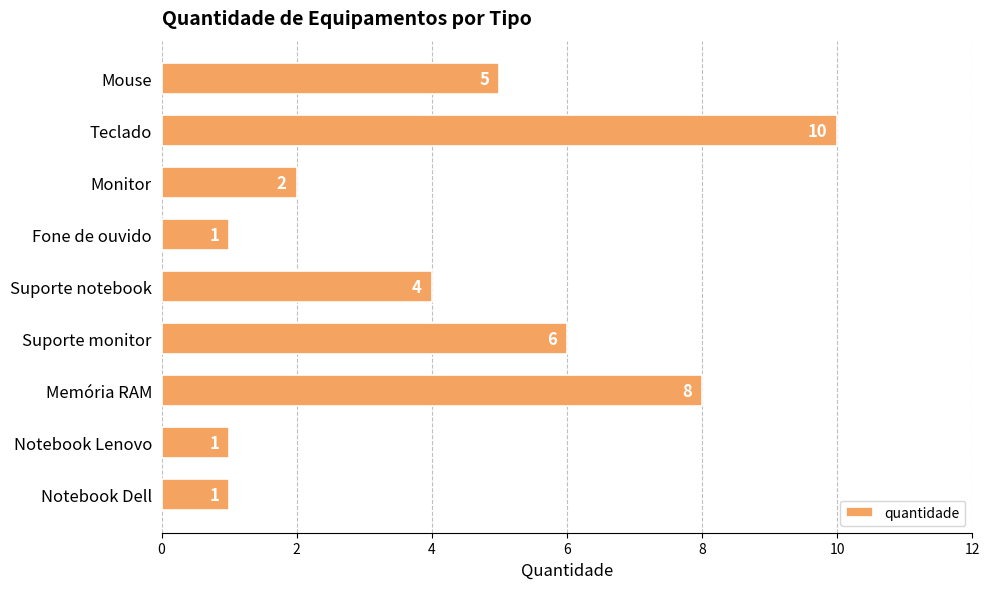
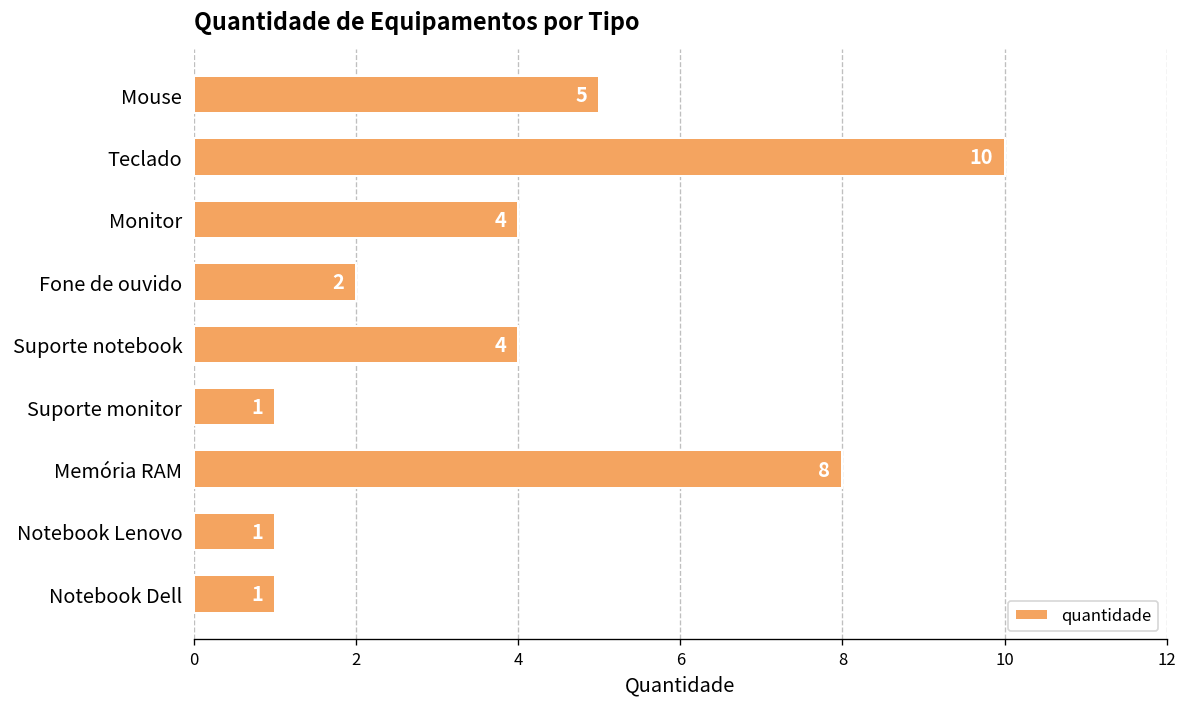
Monitor: 2 -> 4
Fone de ouvido: 1 -> 2
Suporte monitor: 6 -> 1
